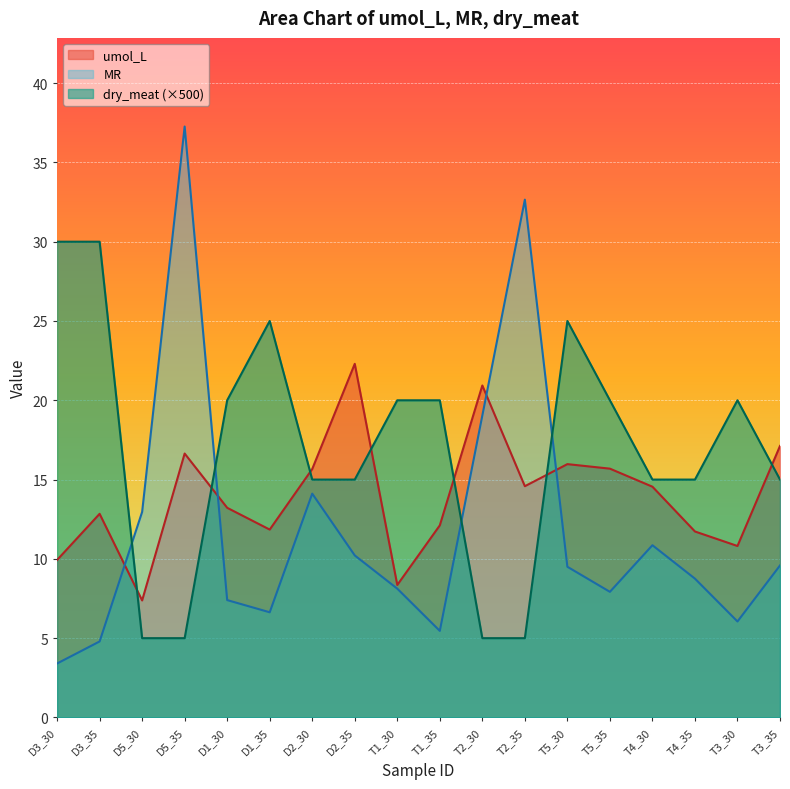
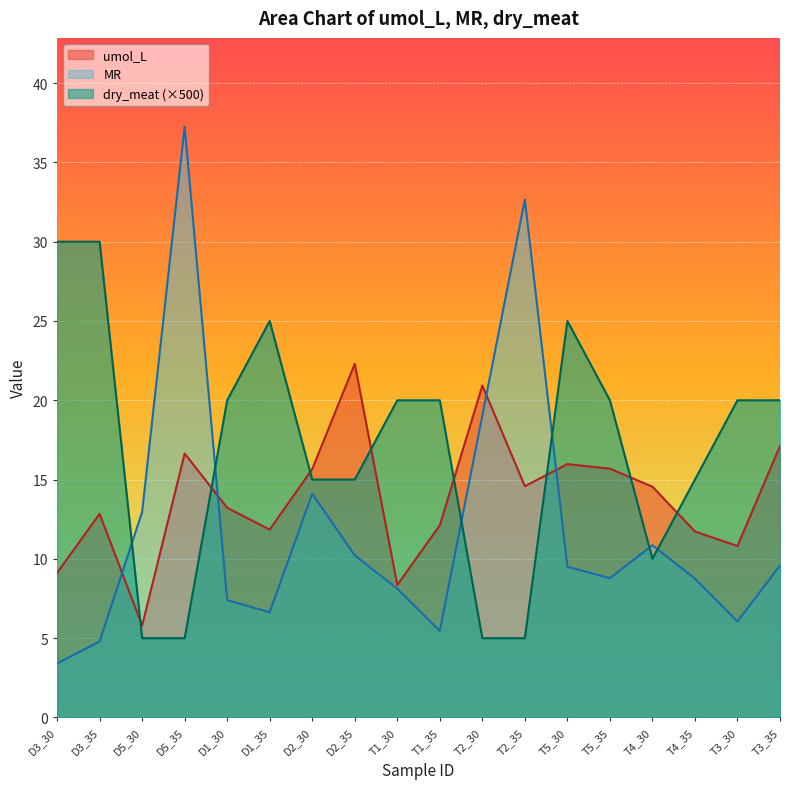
umol_L, D3_30: 9.9 -> 9.1
umol_L, D5_30: 7.4 -> 5.8
MR, T5_35: 7.9 -> 8.8
dry_meat (×500), T4_30: 15.0 -> 10.0
dry_meat (×500), T3_35: 15.0 -> 20.0
